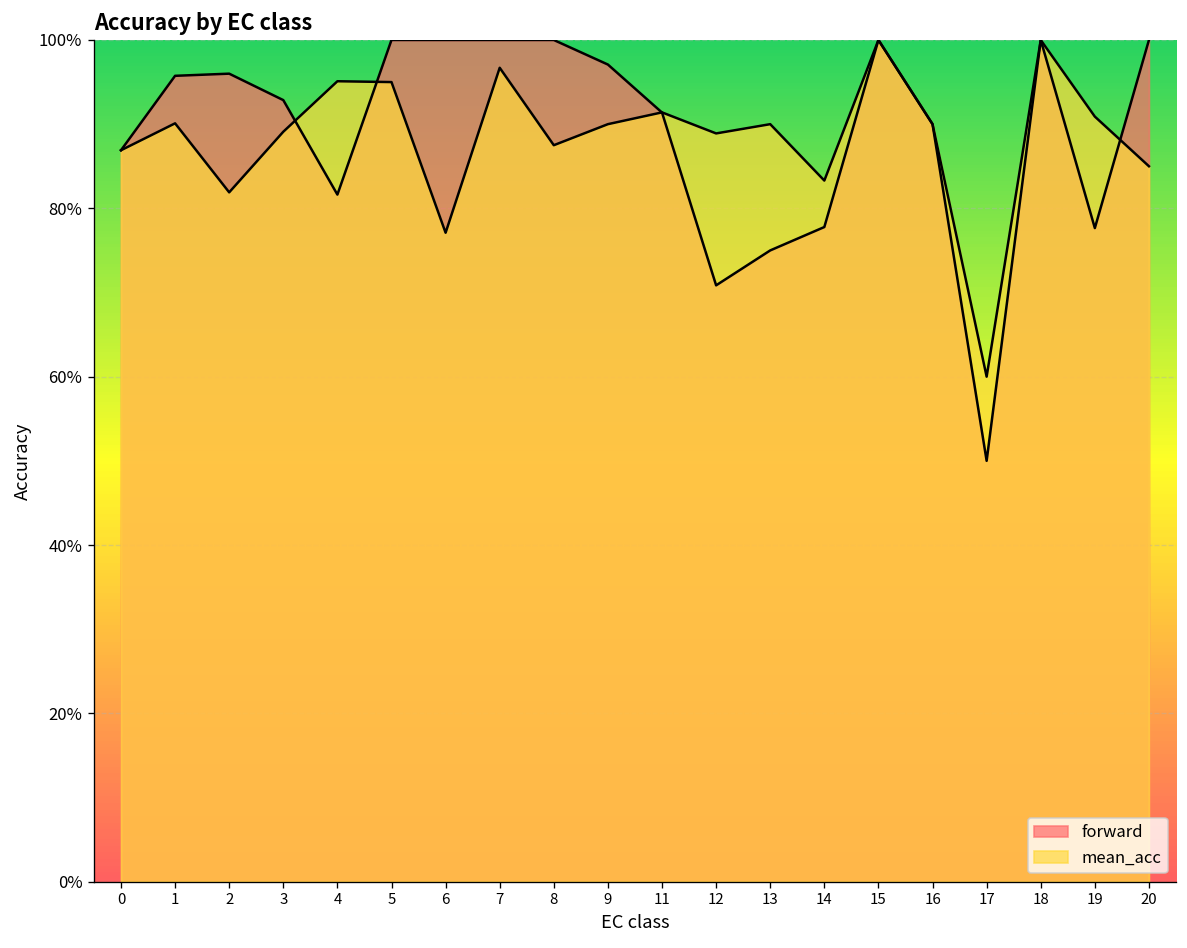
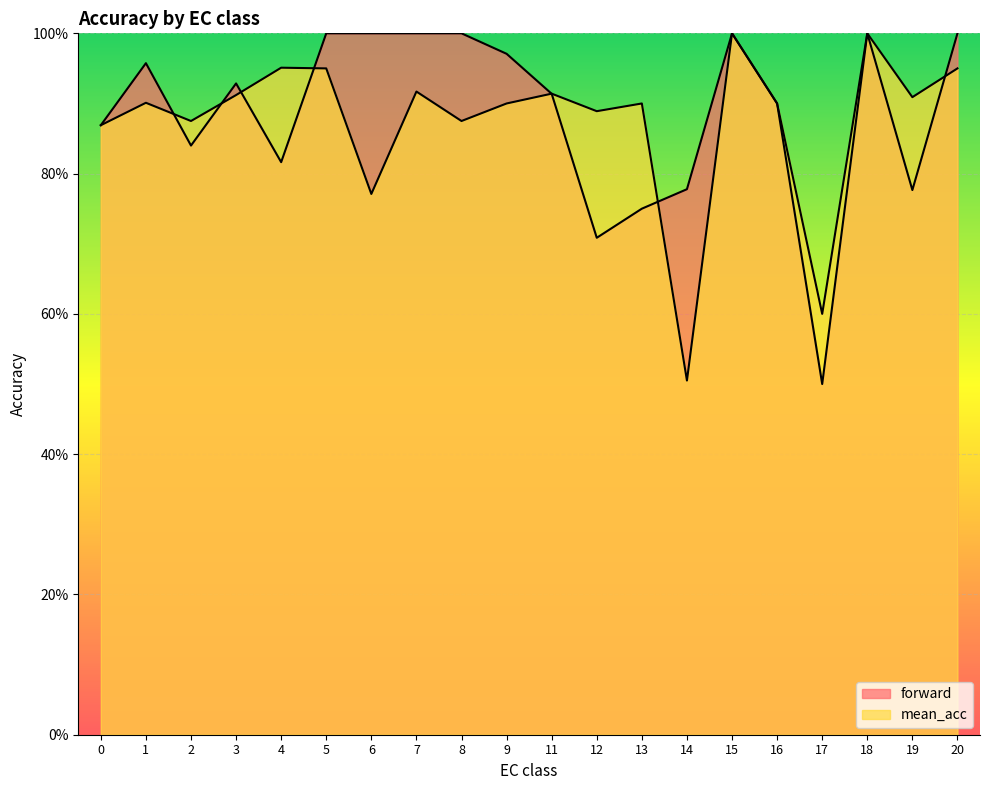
forward, 2: 96% -> 84%
mean_acc, 2: 82% -> 88%
mean_acc, 3: 89% -> 91%
mean_acc, 7: 97% -> 92%
mean_acc, 14: 83% -> 51%
mean_acc, 20: 85% -> 95%
